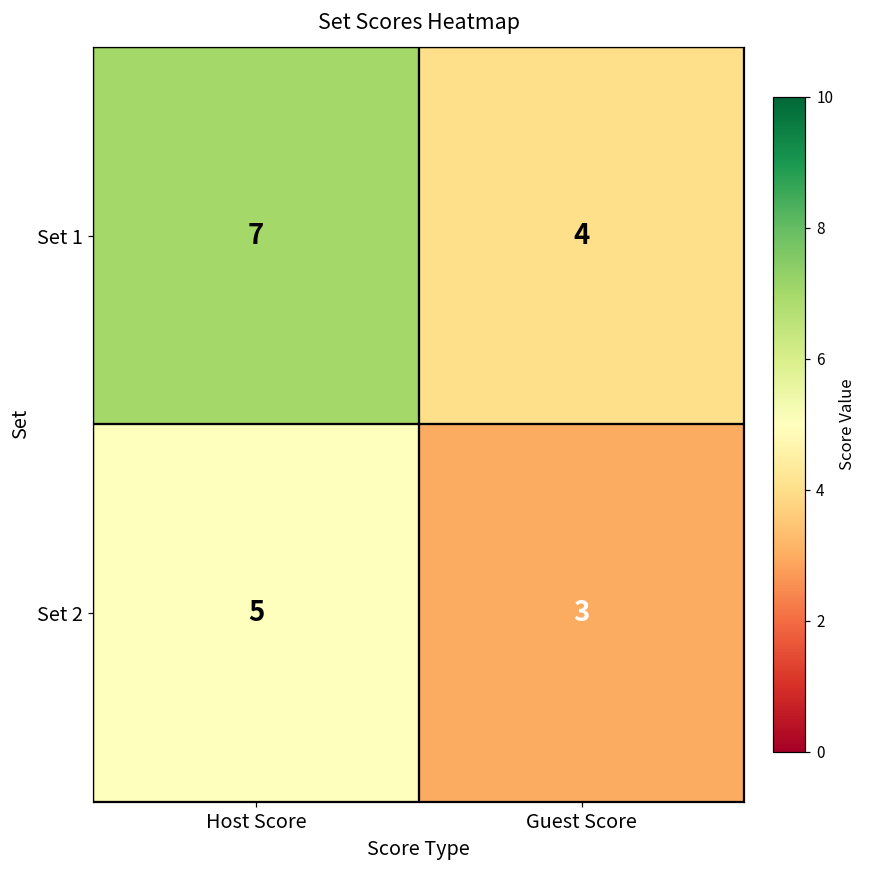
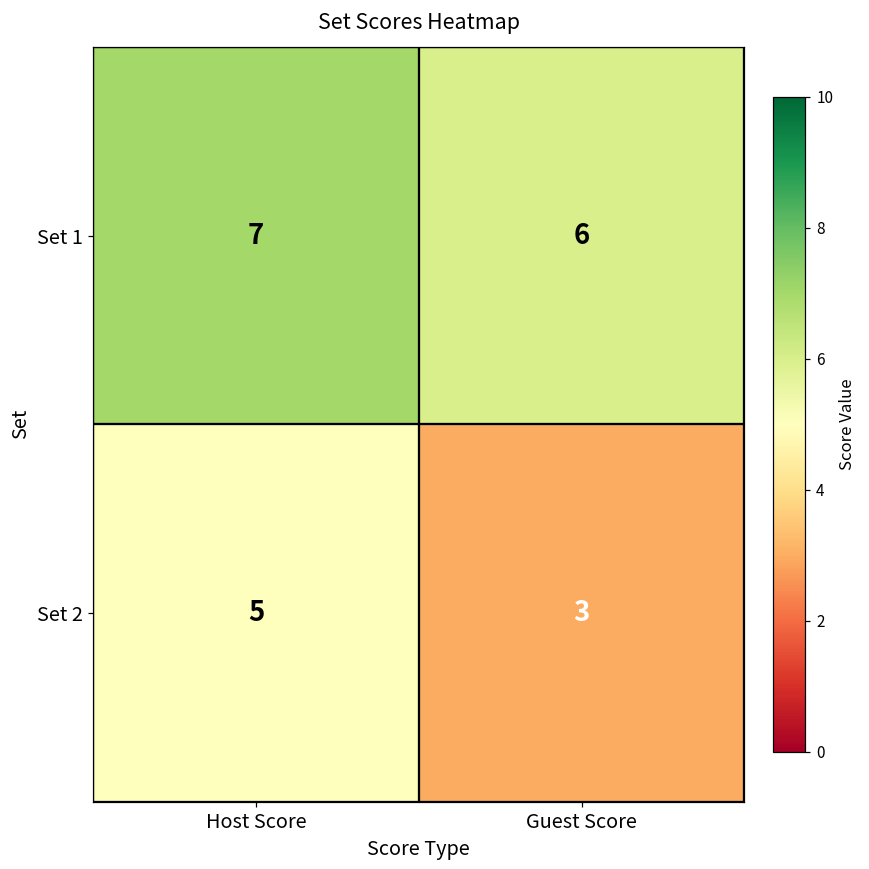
Set 1, Guest Score: 4 -> 6
